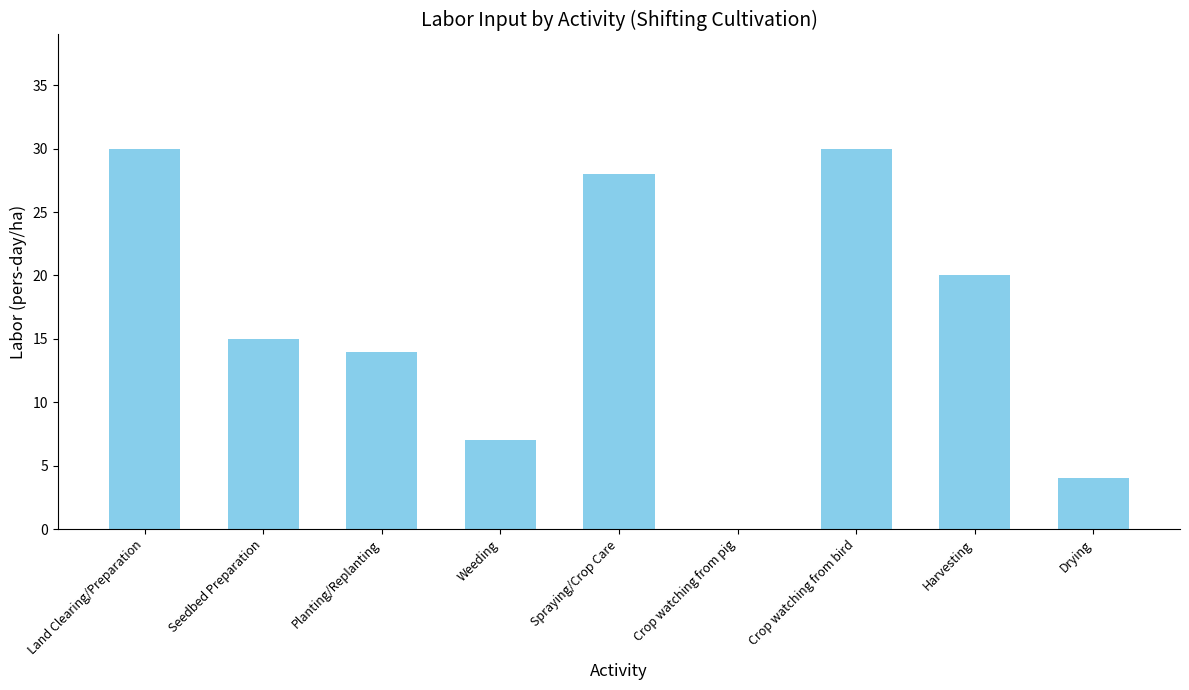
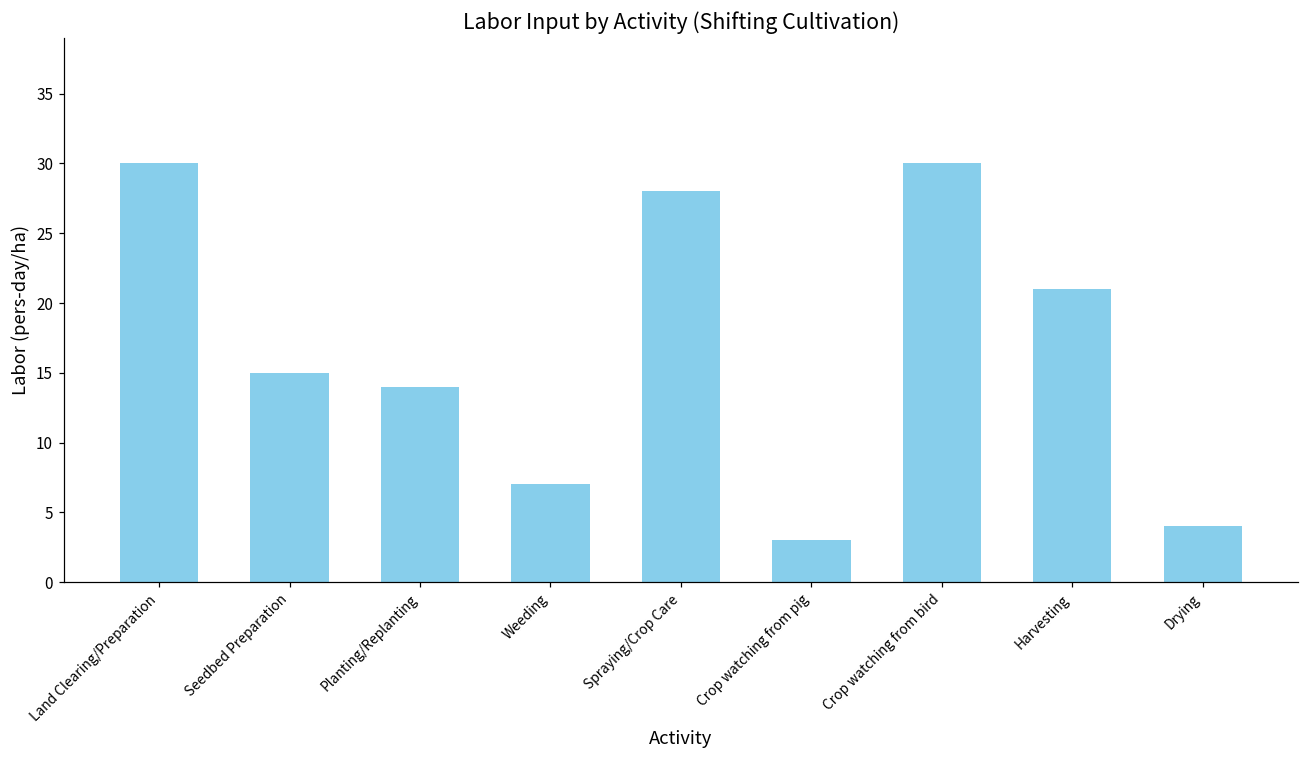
Crop watching from pig: 0 -> 3
Harvesting: 20 -> 21
